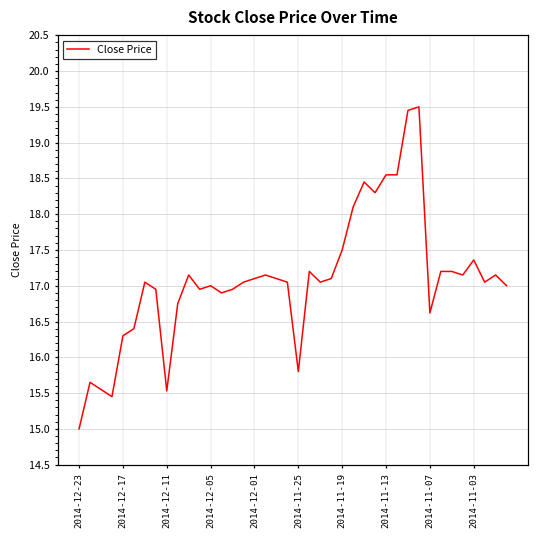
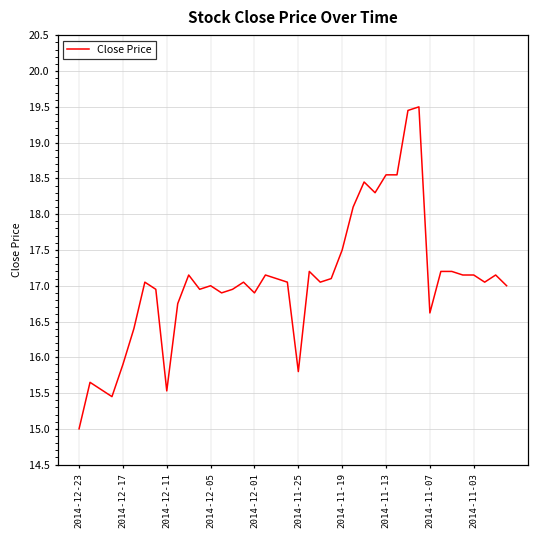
2014-12-17: 16.3 -> 15.9
2014-12-01: 17.1 -> 16.9
2014-11-03: 17.4 -> 17.2
